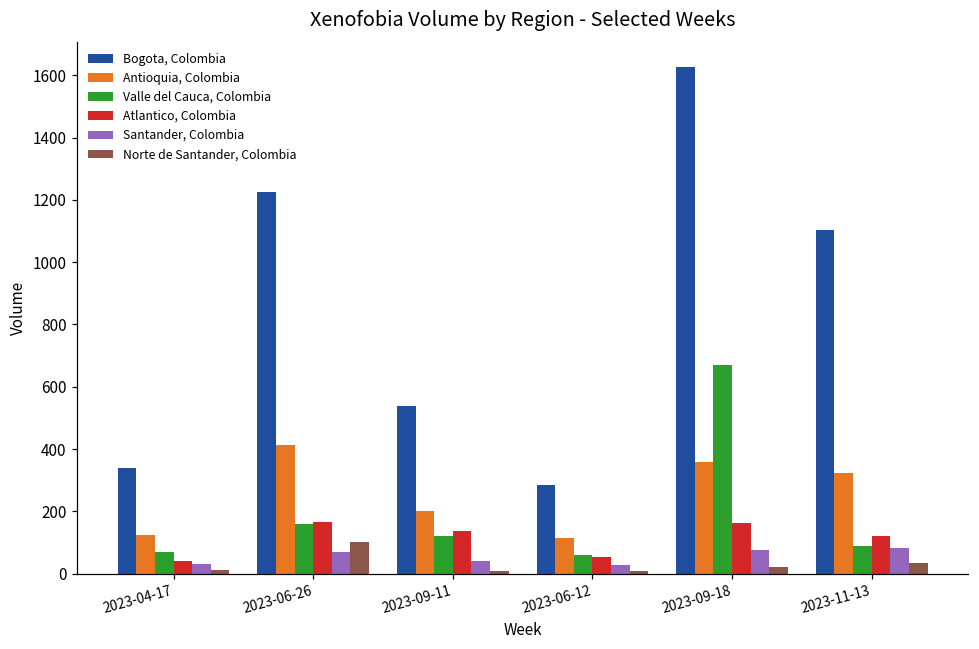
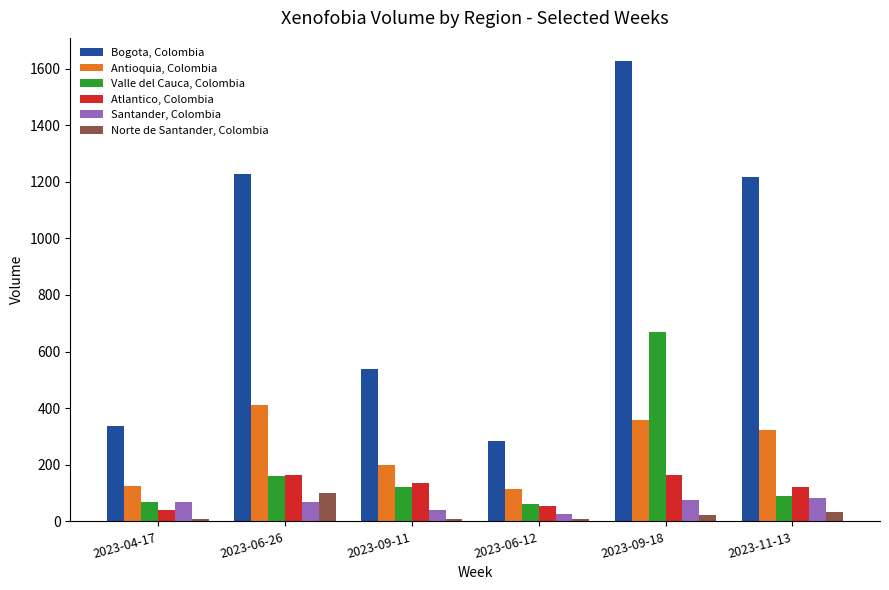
Santander, Colombia, 2023-04-17: 30 -> 70
Bogota, Colombia, 2023-11-13: 1110 -> 1220
